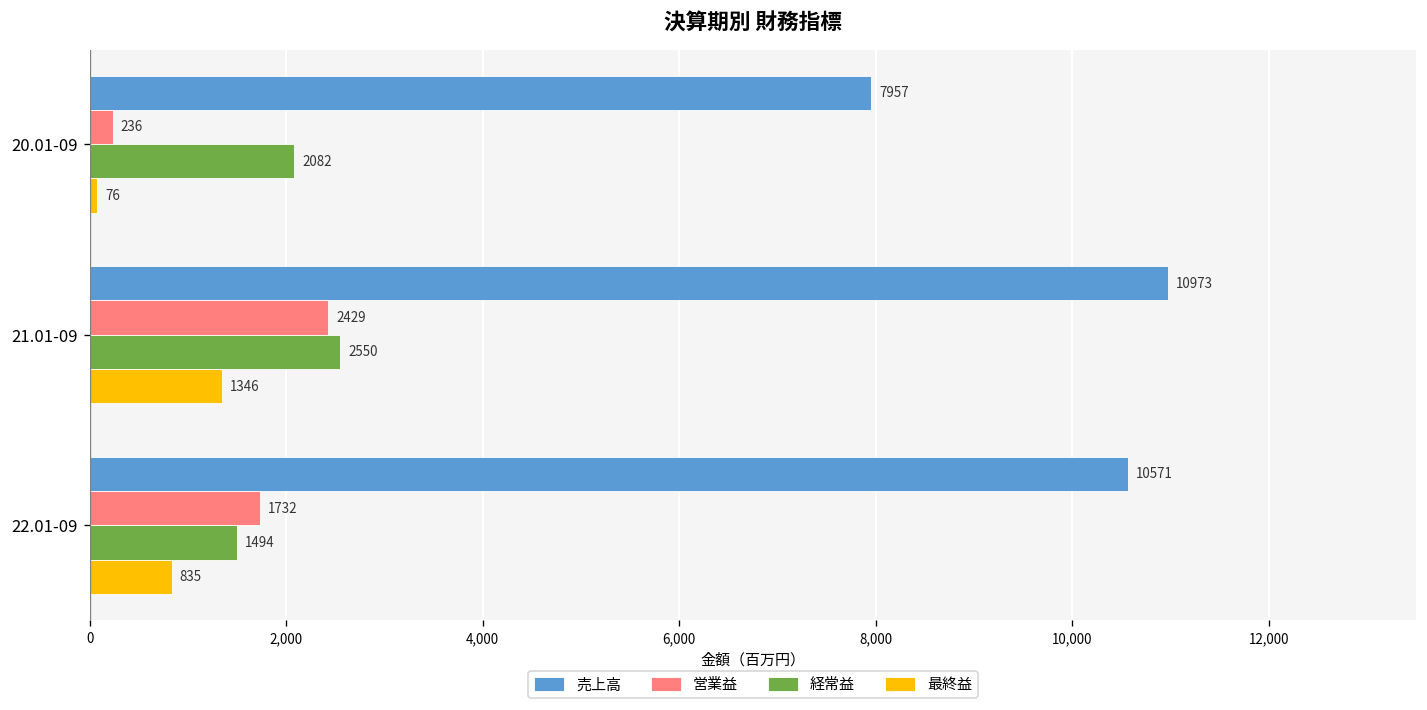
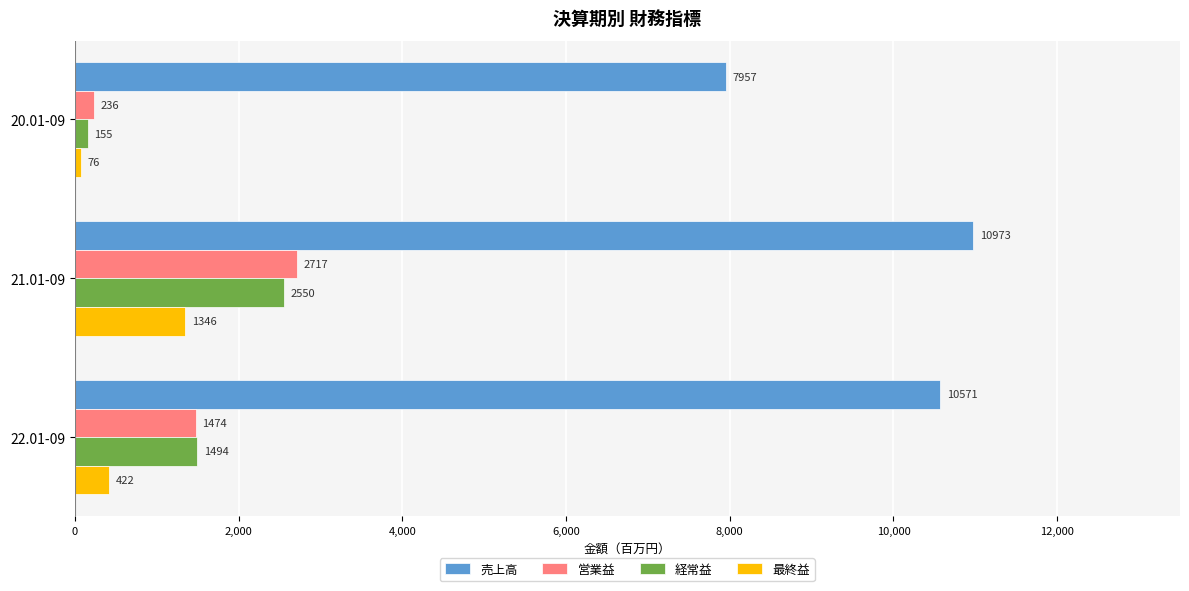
経常益, 20.01-09: 2082 -> 155
営業益, 21.01-09: 2429 -> 2717
営業益, 22.01-09: 1732 -> 1474
最終益, 22.01-09: 835 -> 422
